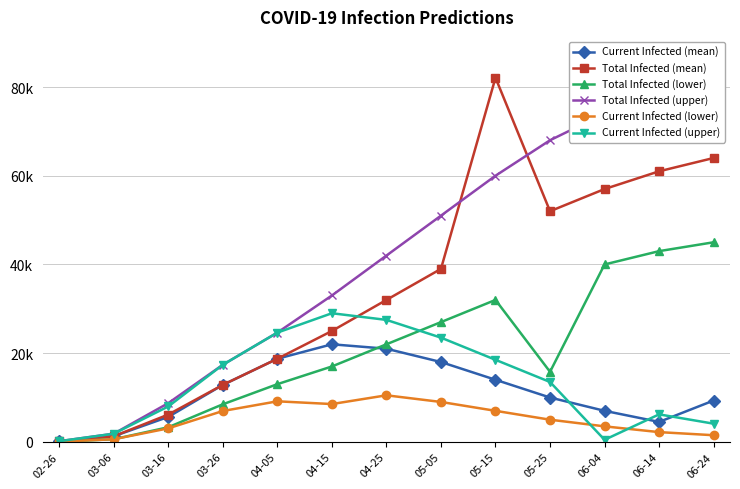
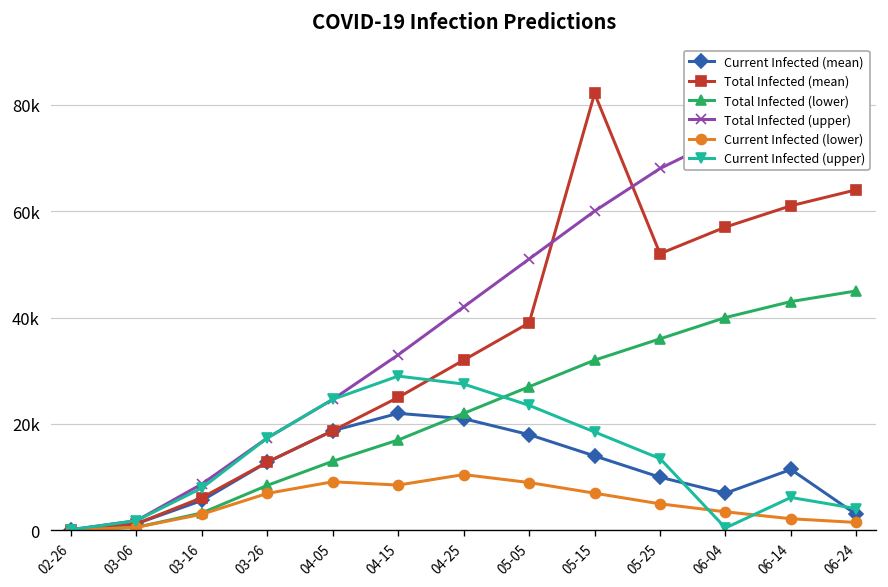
Total Infected (lower), 05-25: 16000 -> 36000
Current Infected (mean), 06-14: 5000 -> 11000
Current Infected (mean), 06-24: 9000 -> 3000
